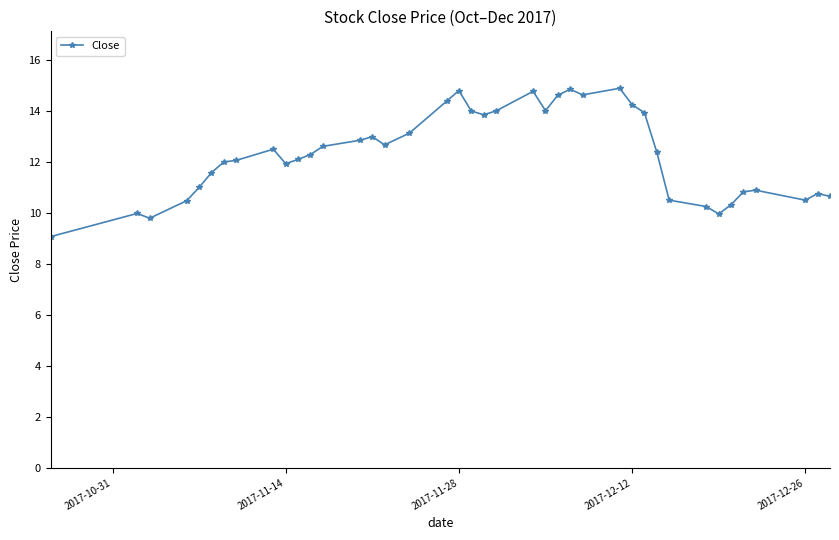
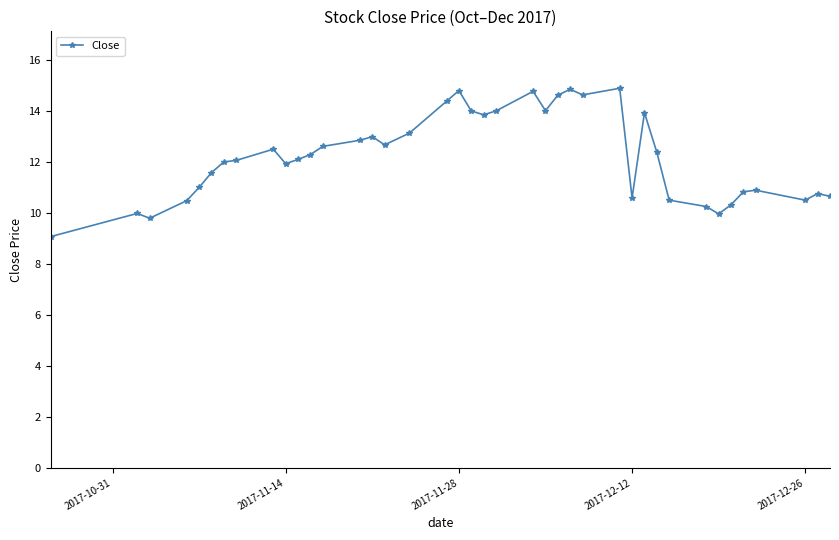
2017-12-12: 14.3 -> 10.6
